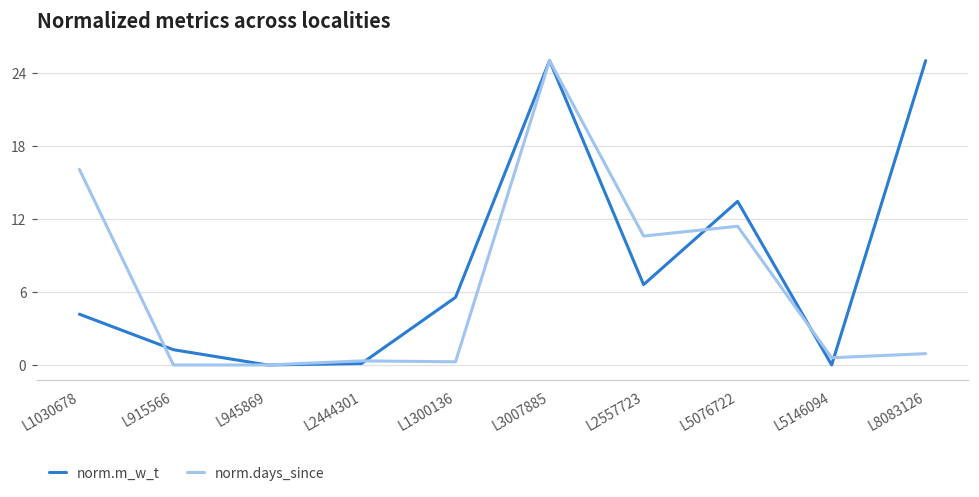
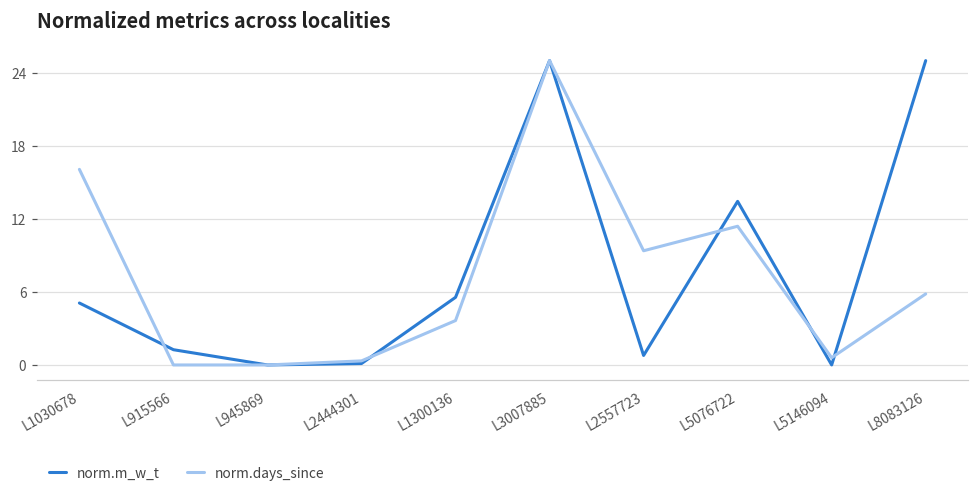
norm.m_w_t, L1030678: 4.2 -> 5.1
norm.days_since, L1300136: 0.3 -> 3.6
norm.m_w_t, L2557723: 6.6 -> 0.8
norm.days_since, L2557723: 10.6 -> 9.4
norm.days_since, L8083126: 0.9 -> 5.8
